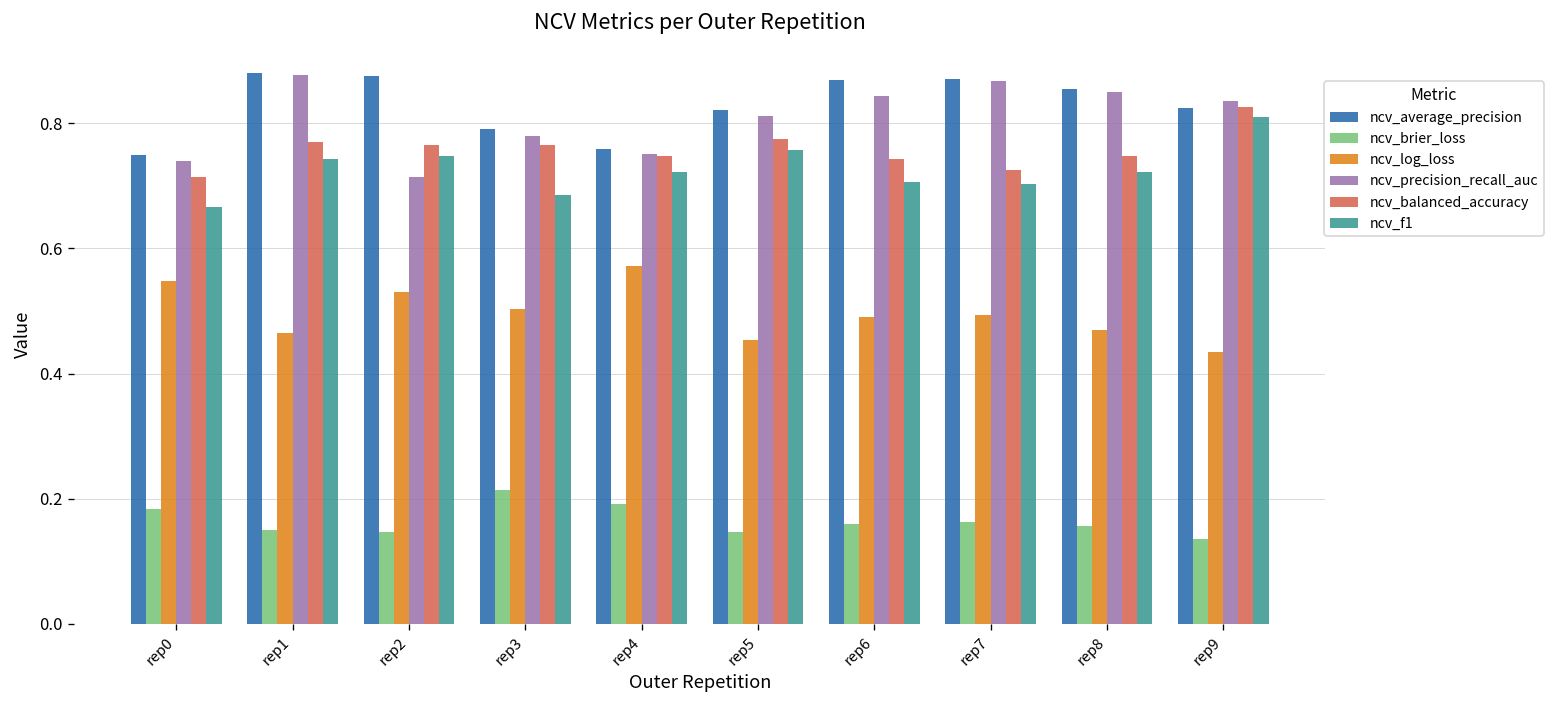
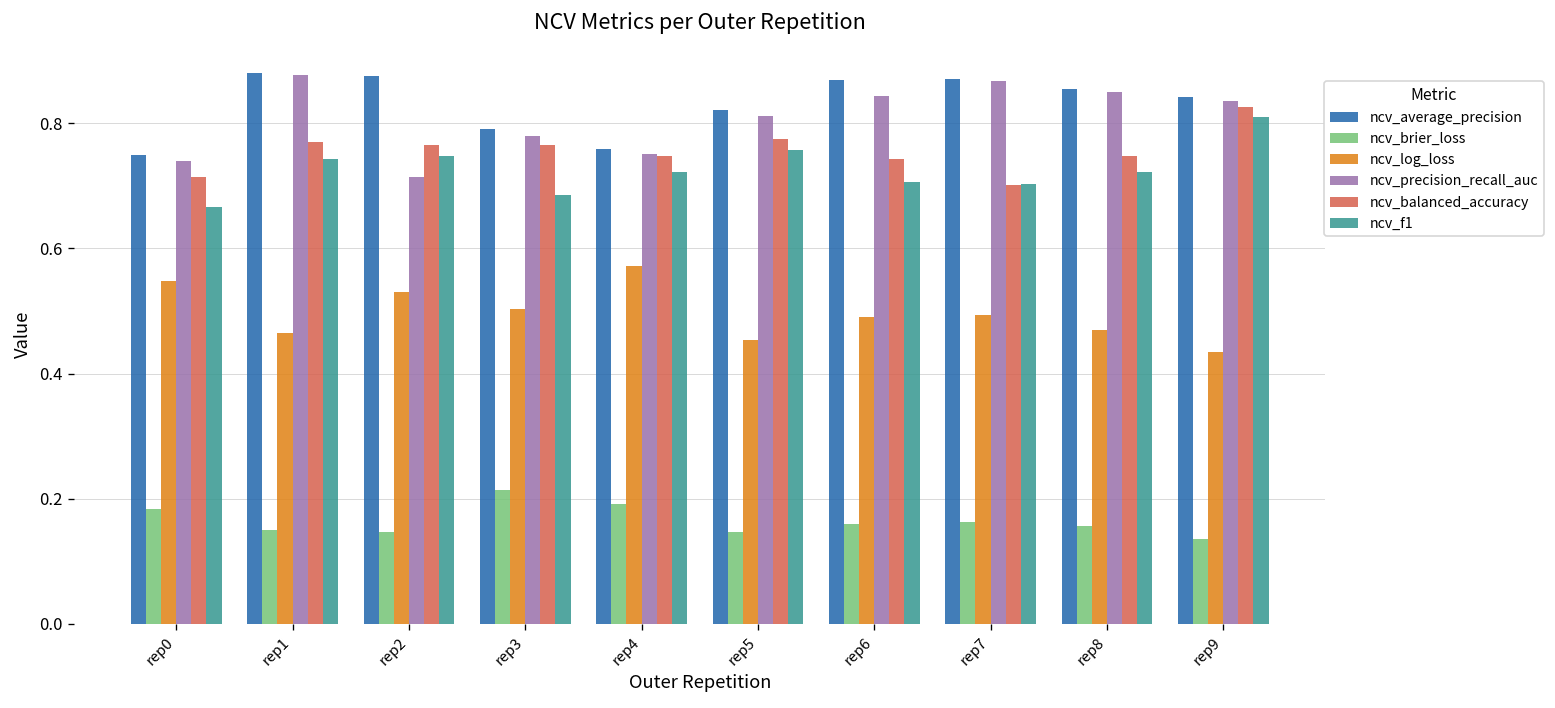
ncv_balanced_accuracy, rep7: 0.72 -> 0.70
ncv_average_precision, rep9: 0.82 -> 0.84
